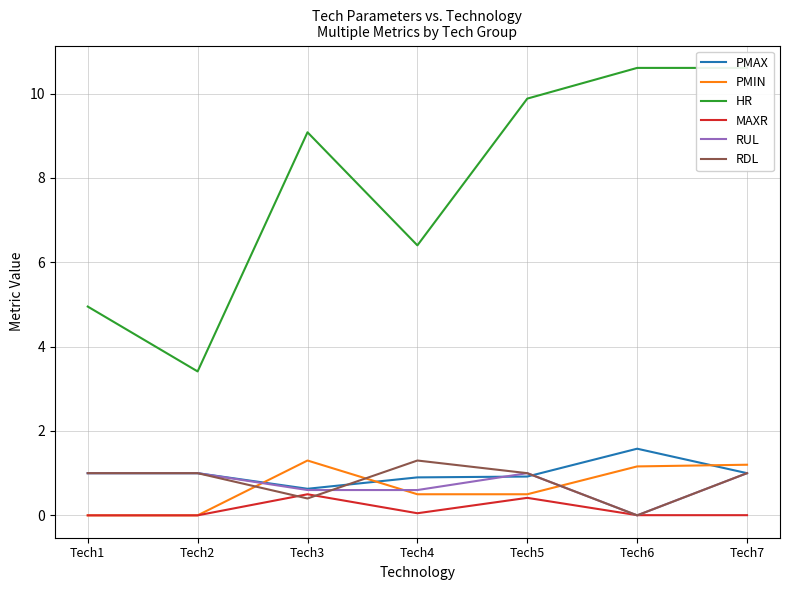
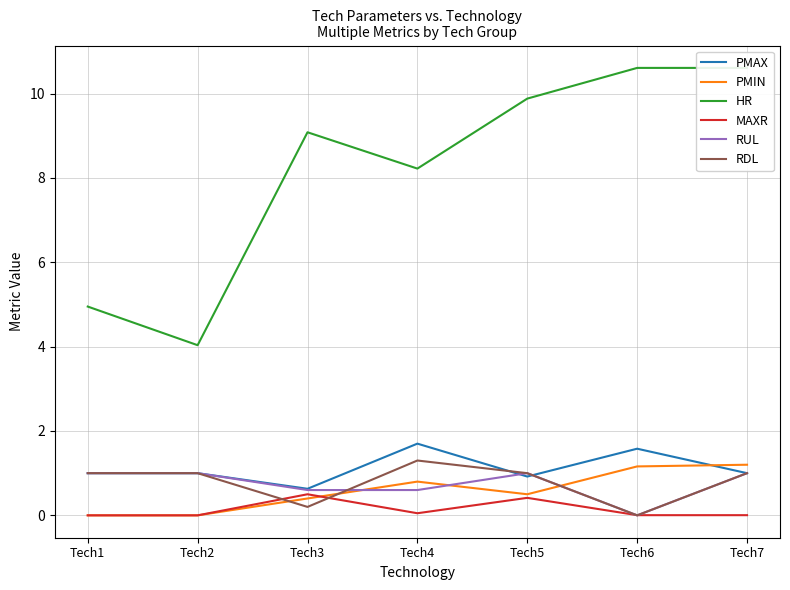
HR, Tech2: 3.4 -> 4.0
PMIN, Tech3: 1.3 -> 0.4
RDL, Tech3: 0.4 -> 0.2
PMAX, Tech4: 0.9 -> 1.7
PMIN, Tech4: 0.5 -> 0.8
HR, Tech4: 6.4 -> 8.2
